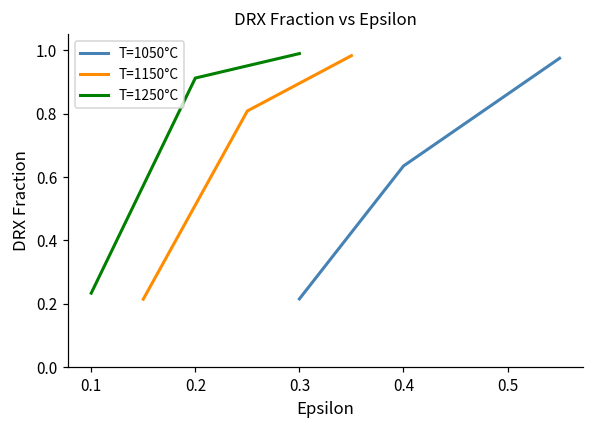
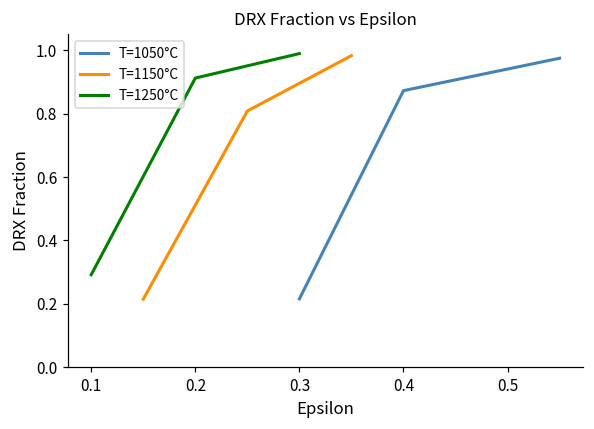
T=1250°C, 0.1: 0.23 -> 0.29
T=1050°C, 0.4: 0.63 -> 0.87
